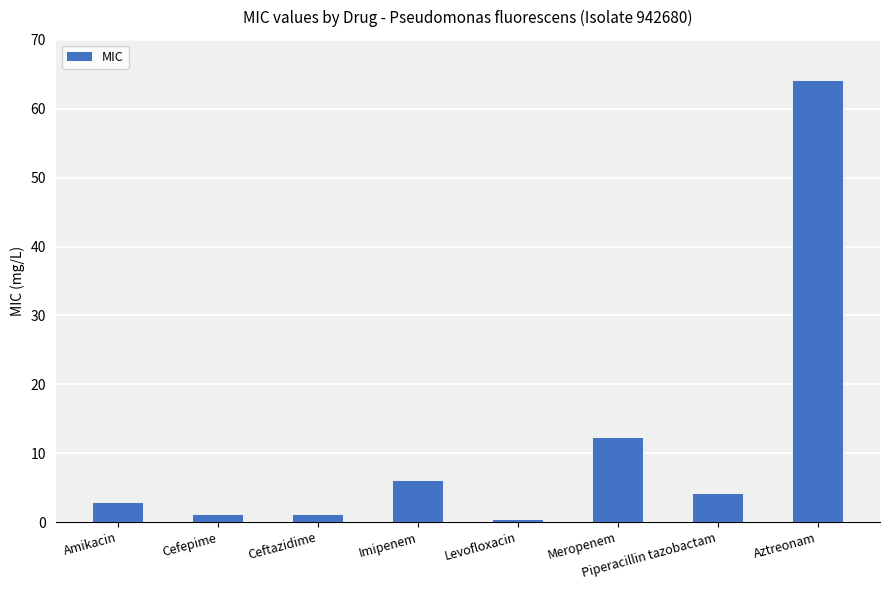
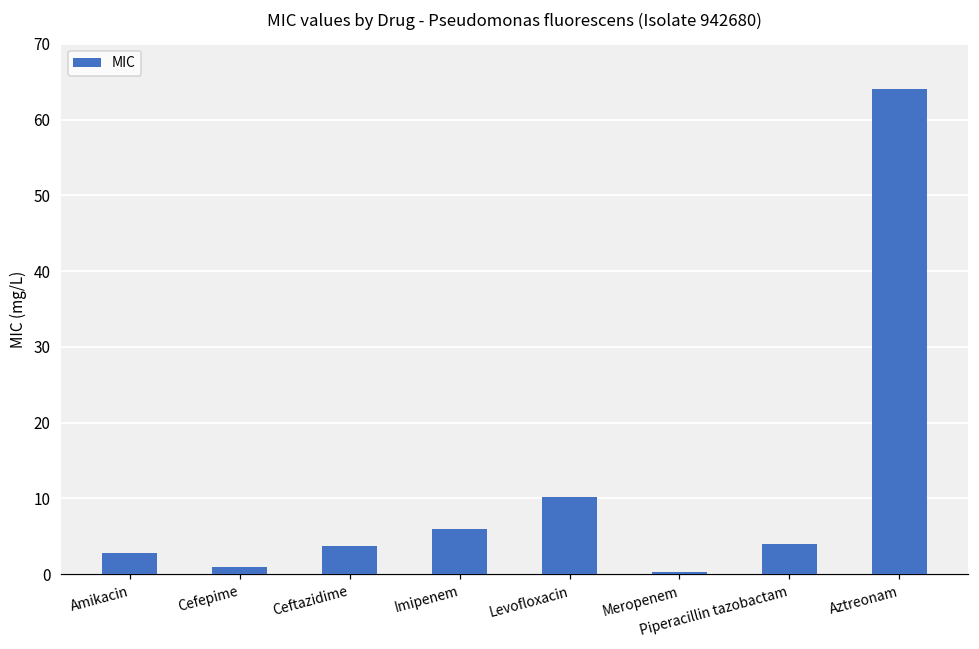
Ceftazidime: 1 -> 4
Levofloxacin: 0 -> 10
Meropenem: 12 -> 0
